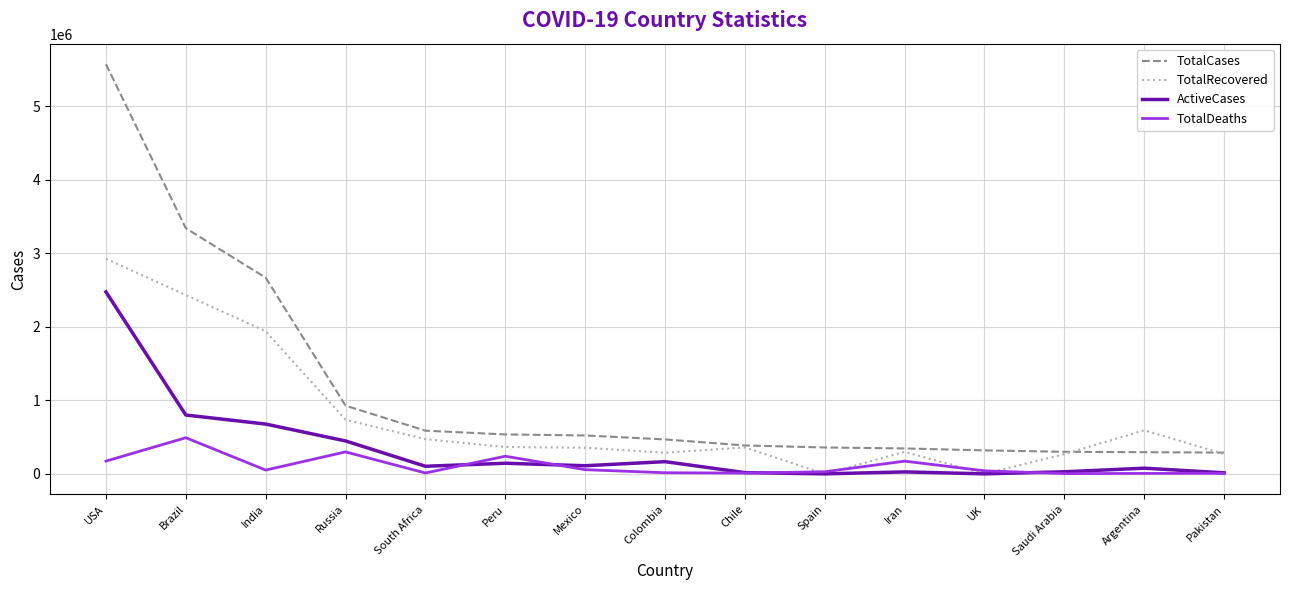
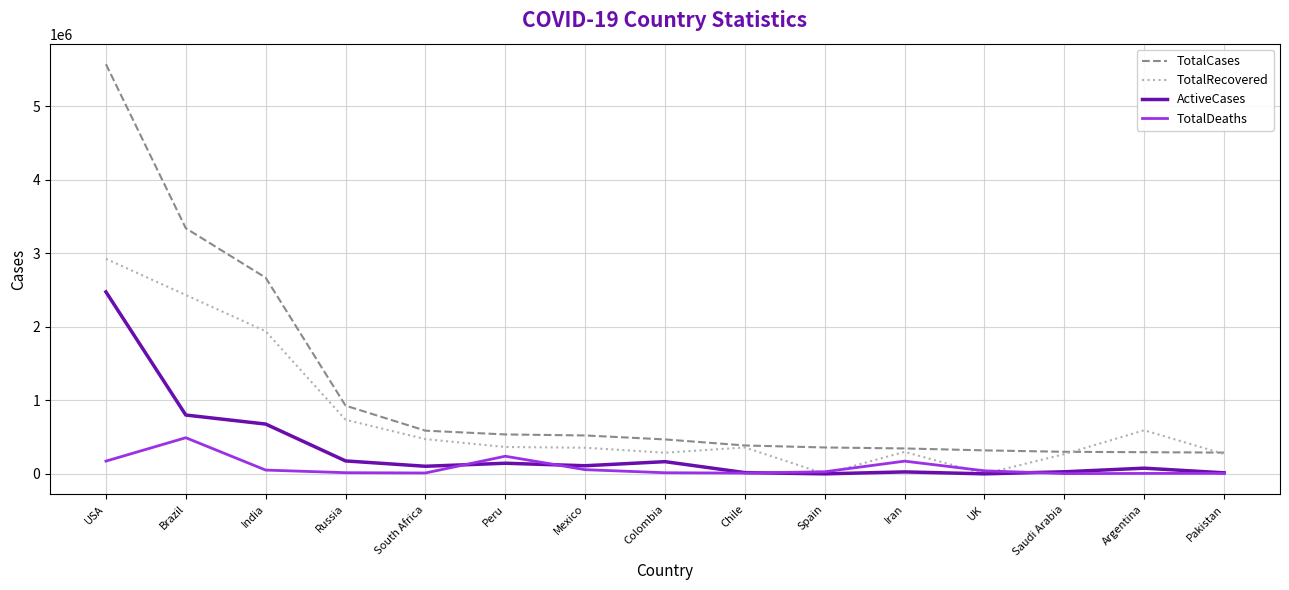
ActiveCases, Russia: 400000 -> 200000
TotalDeaths, Russia: 300000 -> 0
